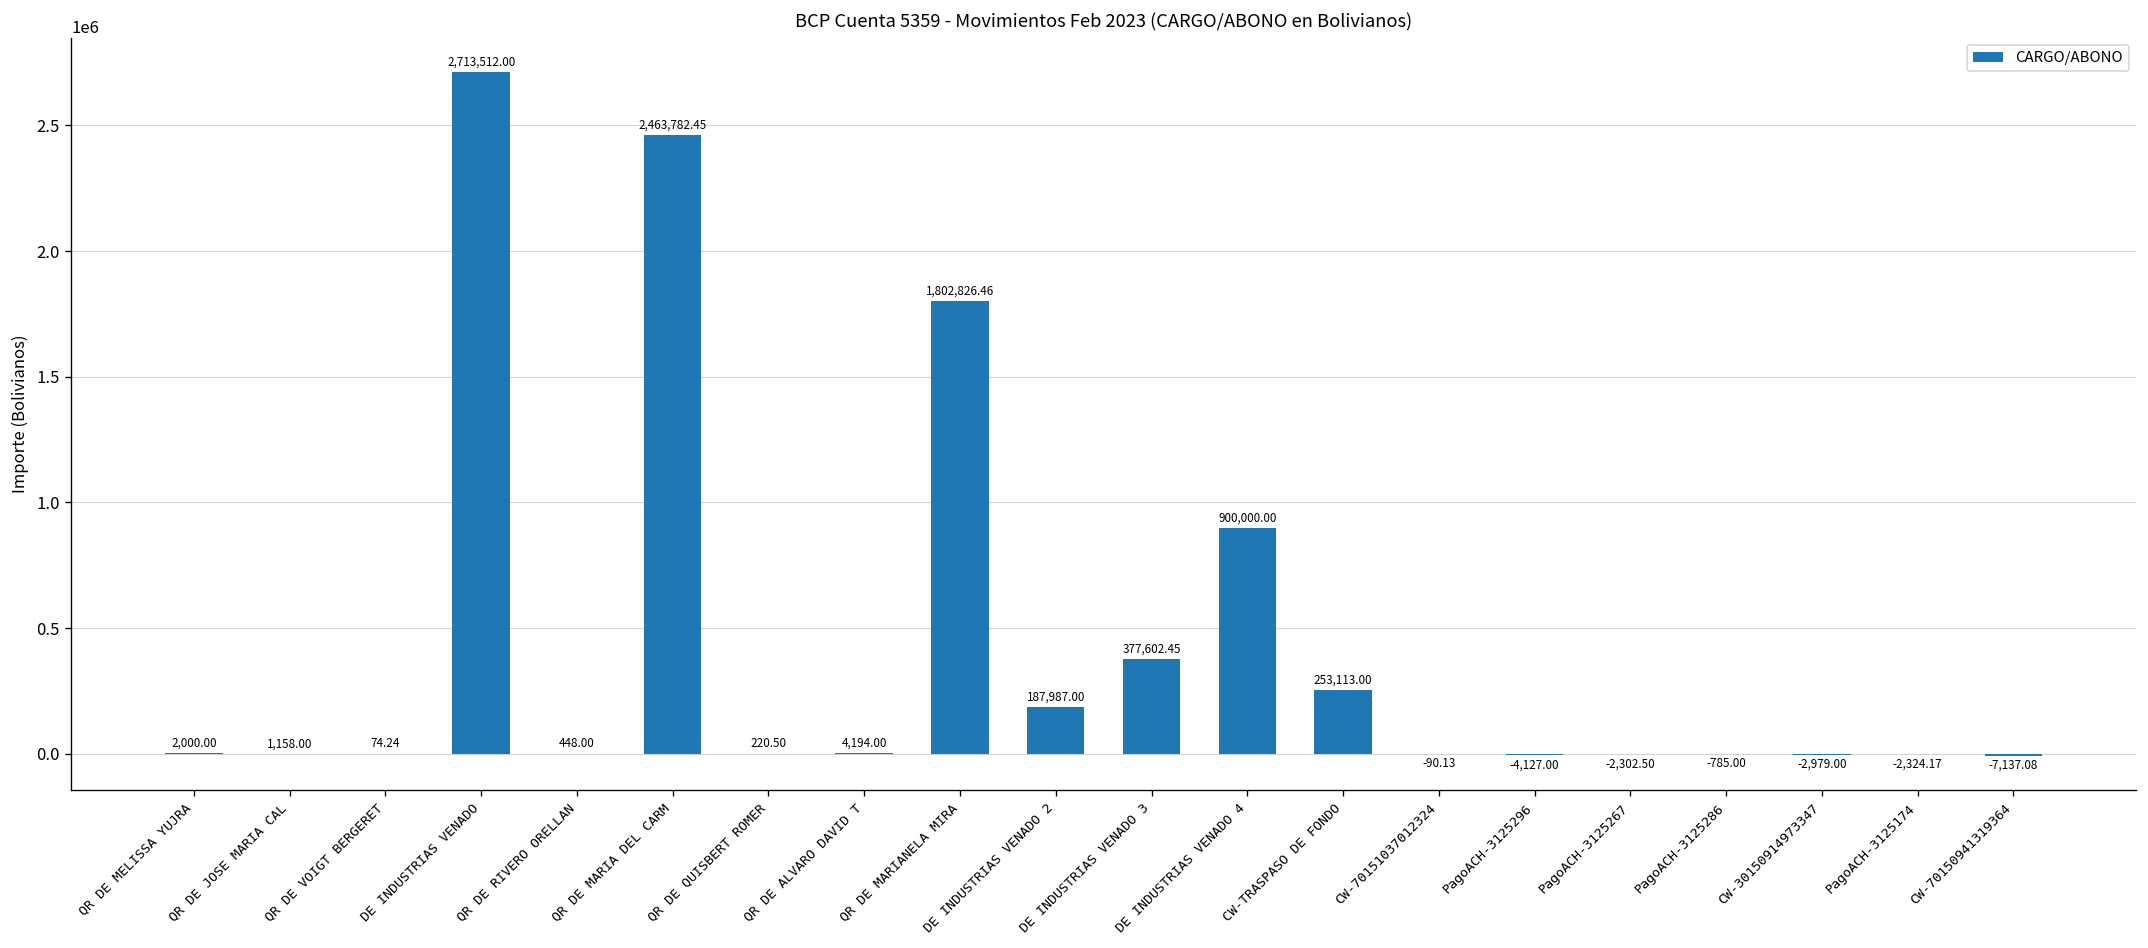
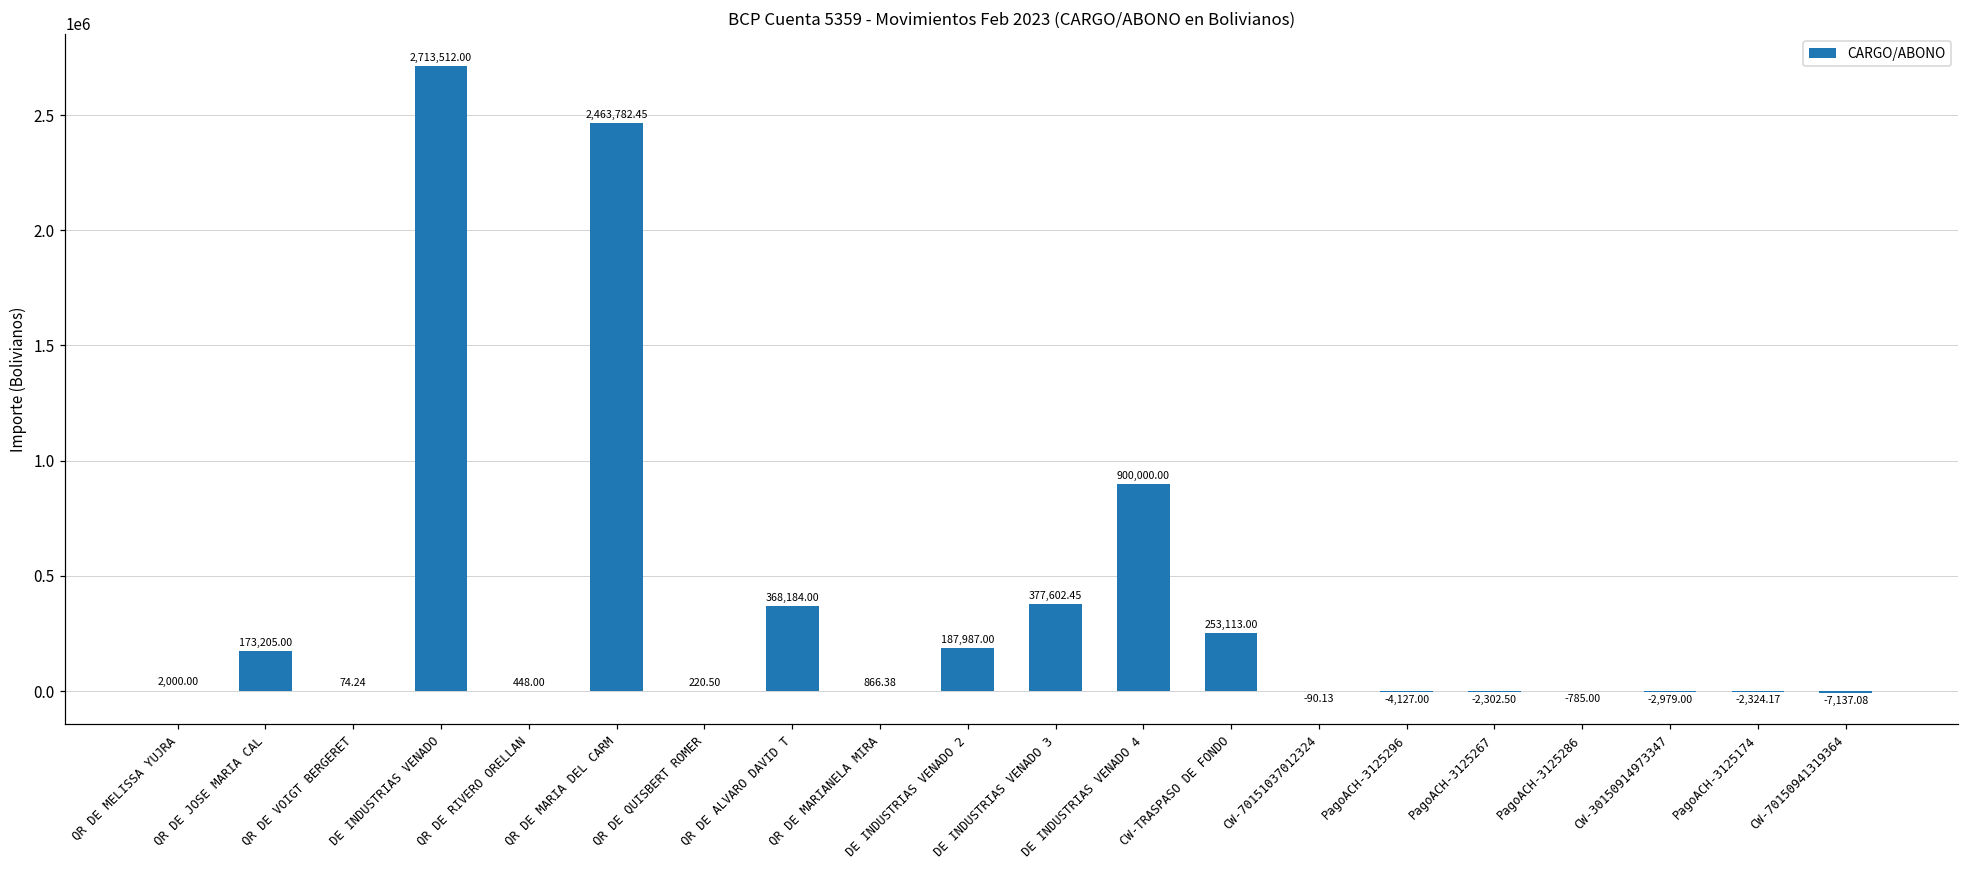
QR DE JOSE MARIA CAL: 1,158.00 -> 173,205.00
QR DE ALVARO DAVID T: 4,194.00 -> 368,184.00
QR DE MARIANELA MIRA: 1,802,826.46 -> 866.38
